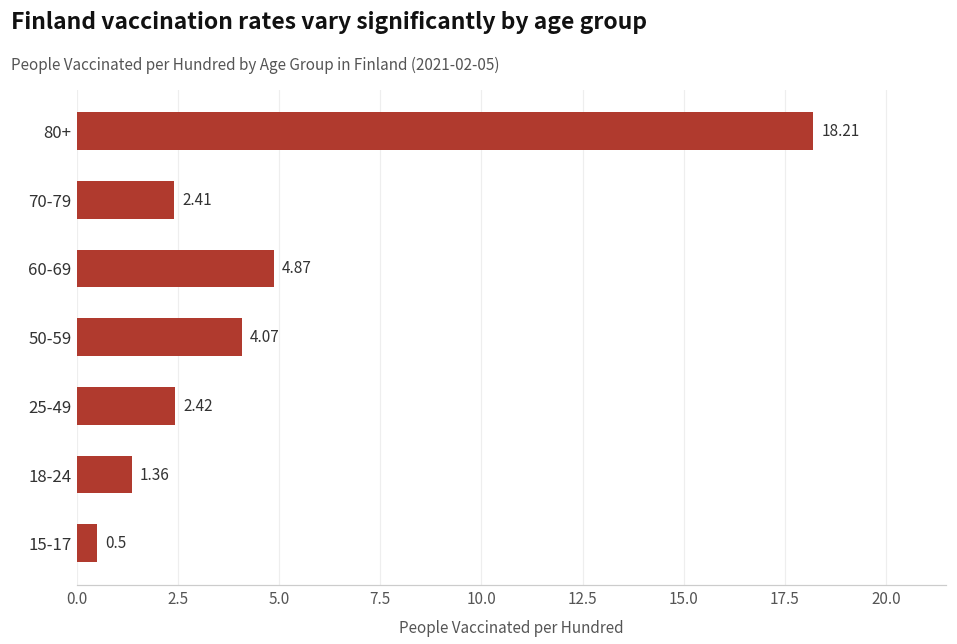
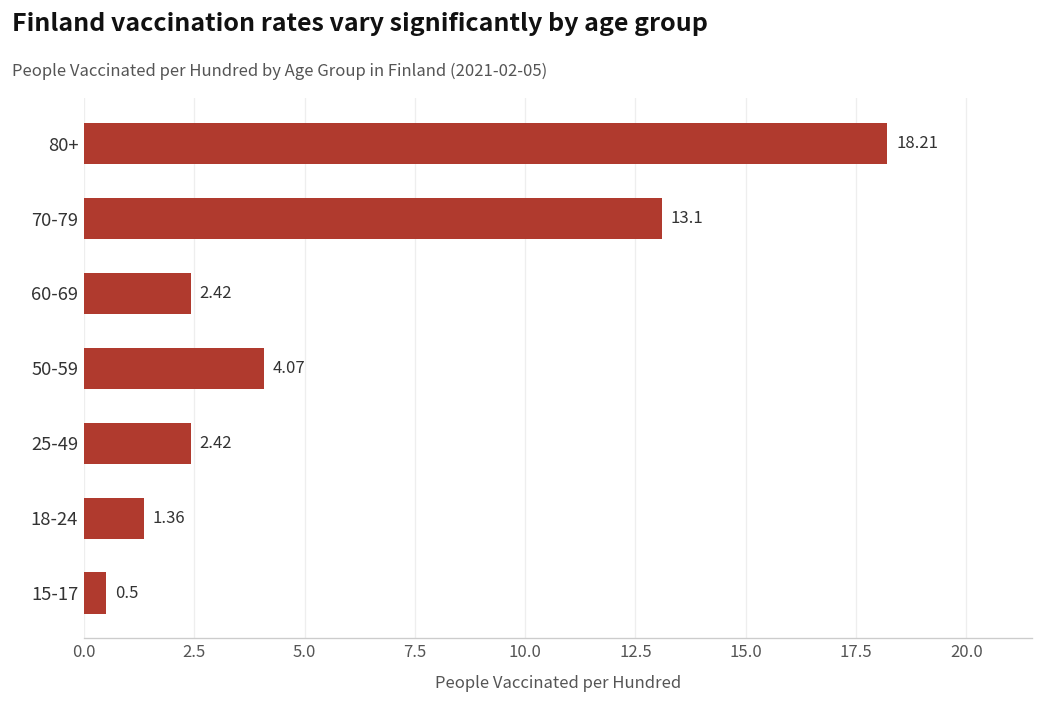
70-79: 2.41 -> 13.1
60-69: 4.87 -> 2.42
